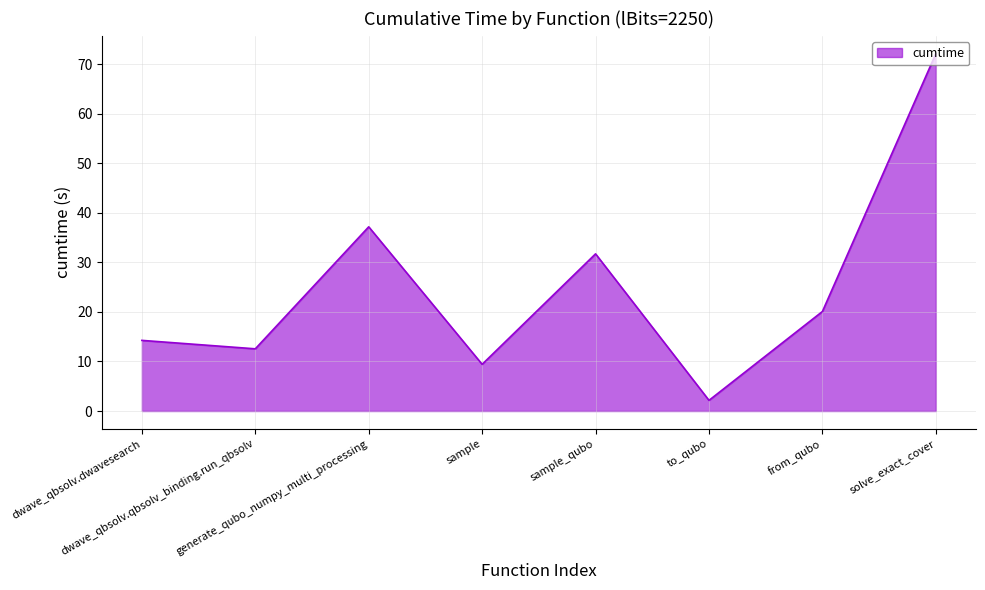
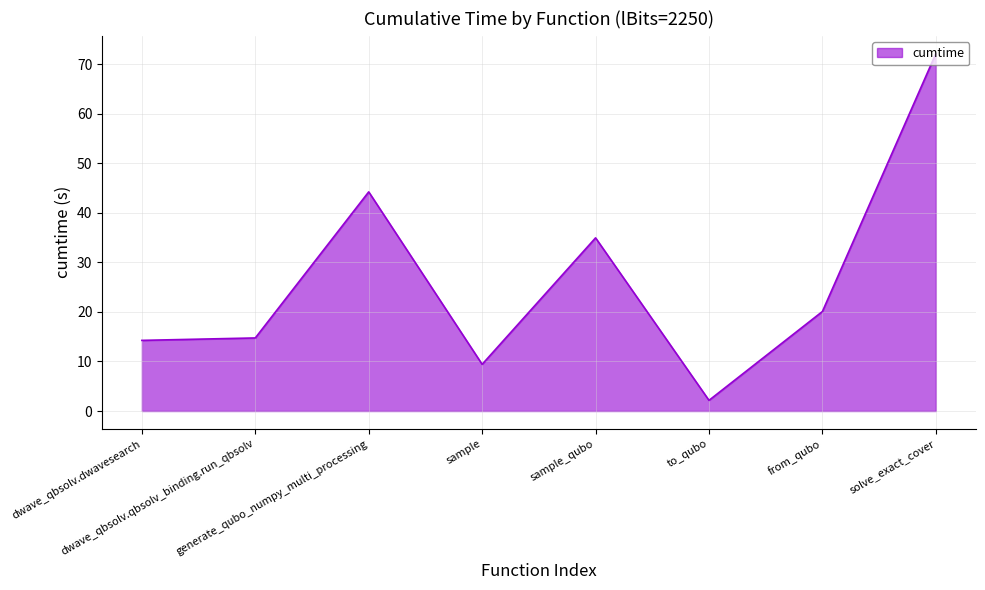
dwave_qbsolv.qbsolv_binding.run_qbsolv: 13 -> 15
generate_qubo_numpy_multi_processing: 37 -> 44
sample_qubo: 32 -> 35
